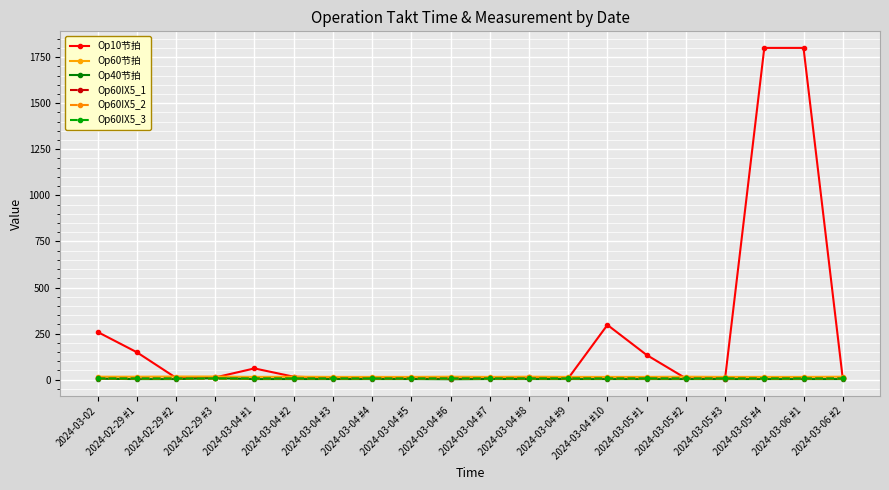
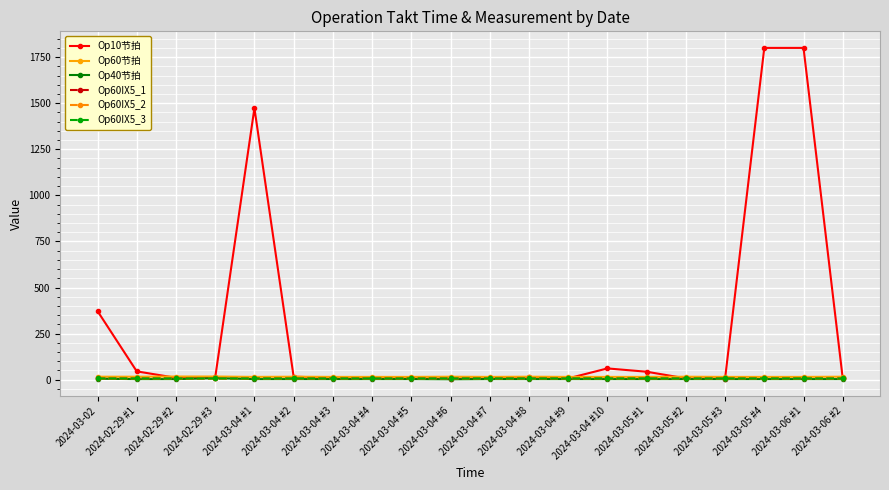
Op10节拍, 2024-03-02: 260 -> 370
Op10节拍, 2024-02-29 #1: 150 -> 50
Op10节拍, 2024-03-04 #1: 60 -> 1470
Op10节拍, 2024-03-04 #10: 300 -> 60
Op10节拍, 2024-03-05 #1: 130 -> 40
